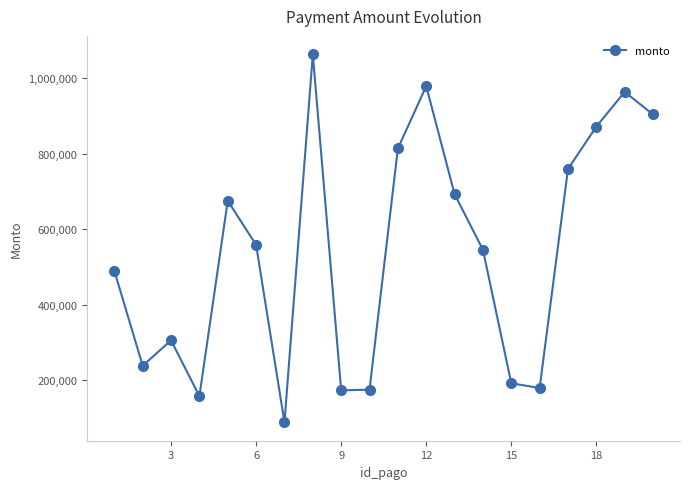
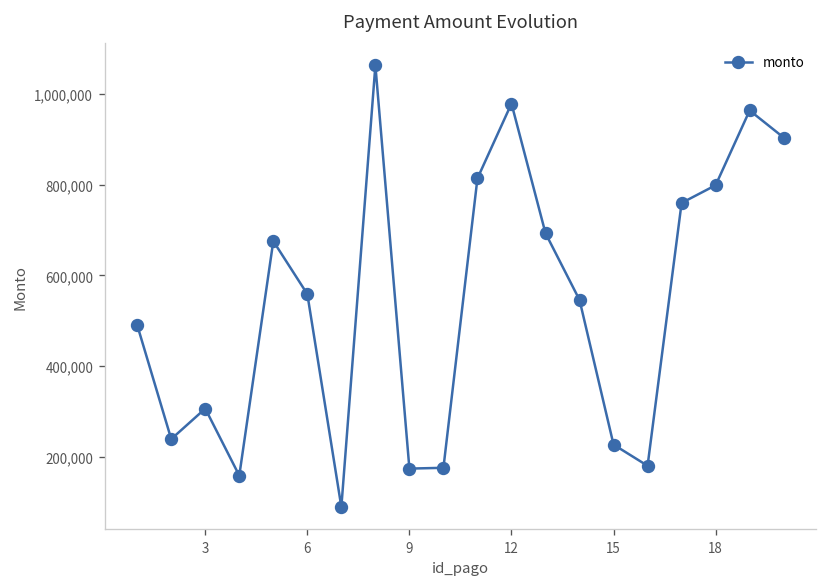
15: 190,000 -> 230,000
18: 870,000 -> 800,000
